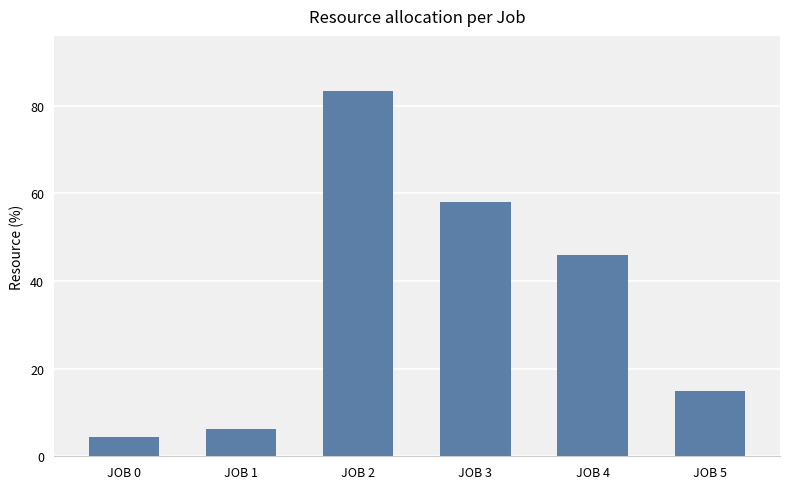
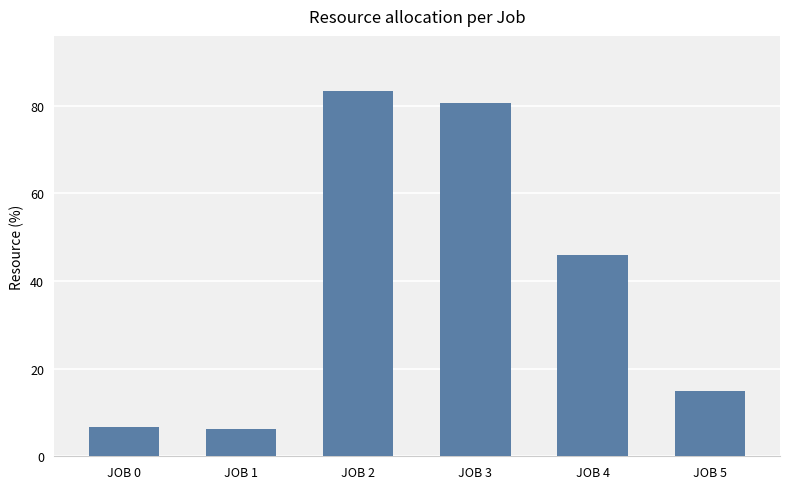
JOB 0: 4 -> 7
JOB 3: 58 -> 81
